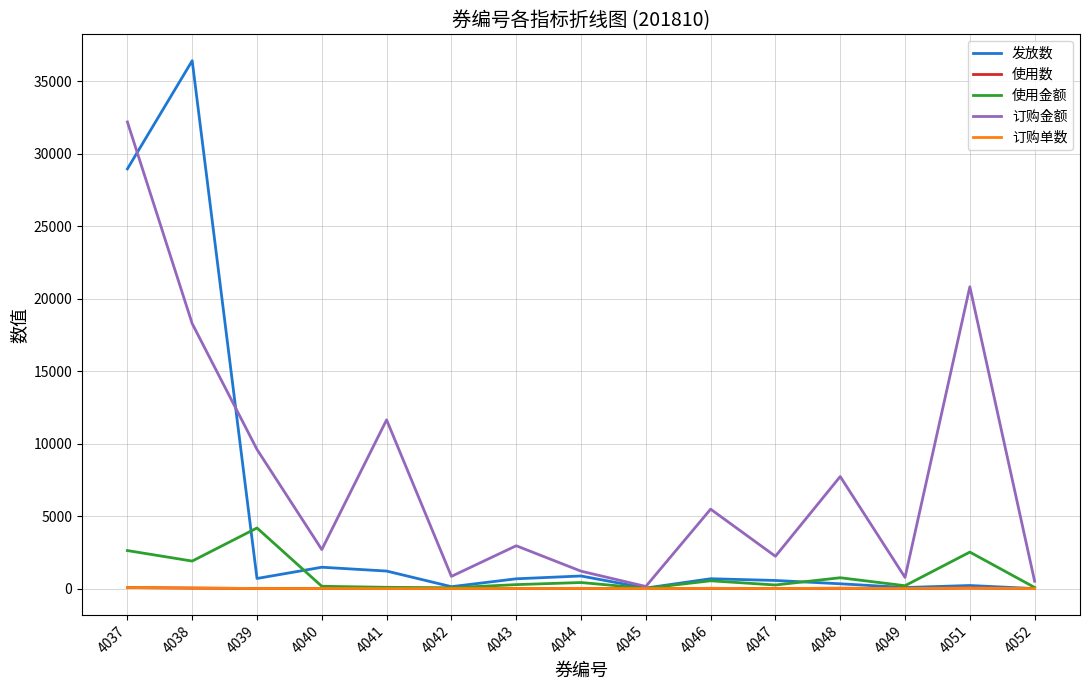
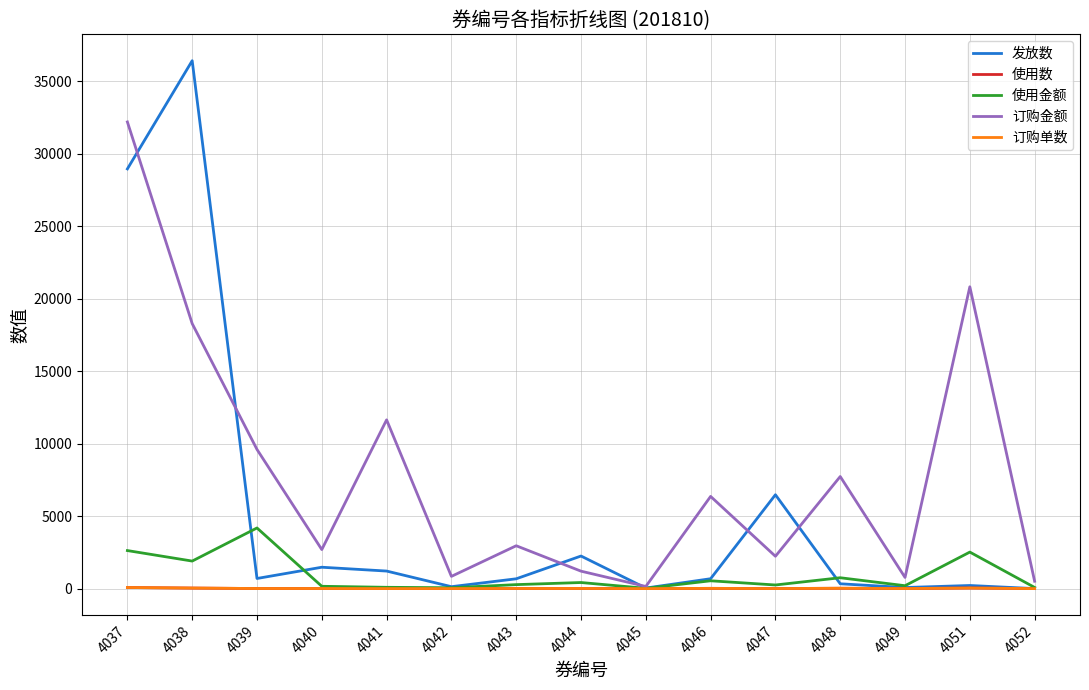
发放数, 4044: 900 -> 2200
订购金额, 4046: 5500 -> 6400
发放数, 4047: 600 -> 6500
